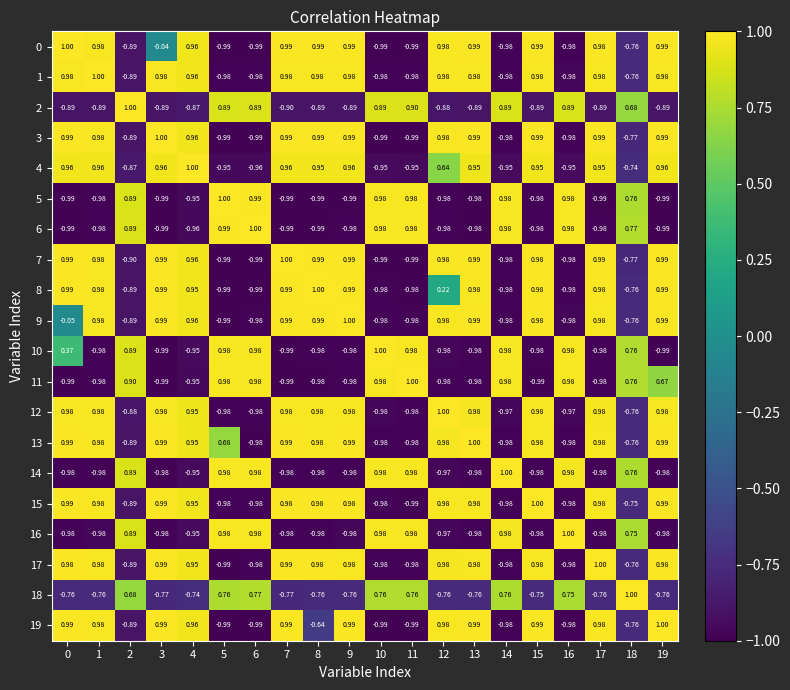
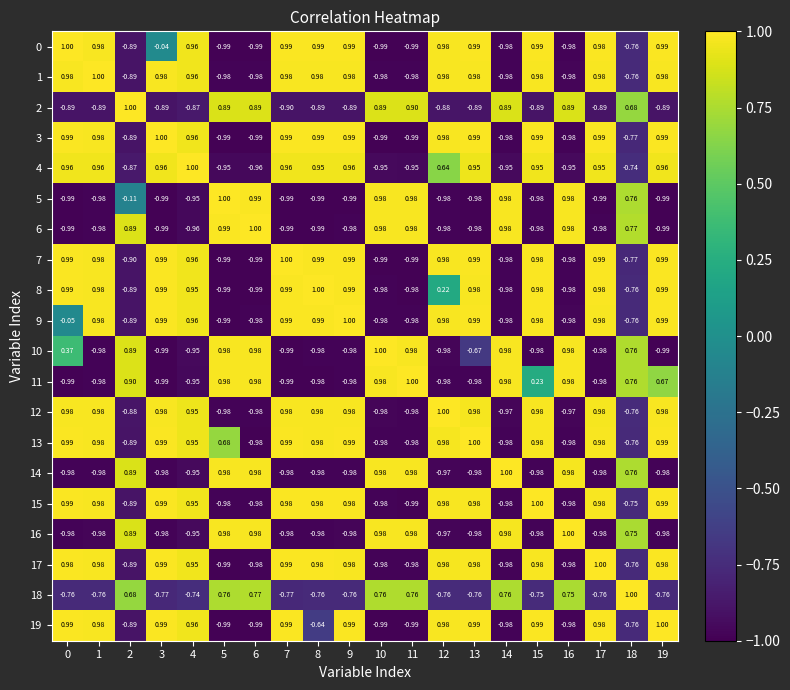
5, 2: 0.89 -> -0.11
10, 13: -0.98 -> -0.67
11, 15: -0.99 -> 0.23
